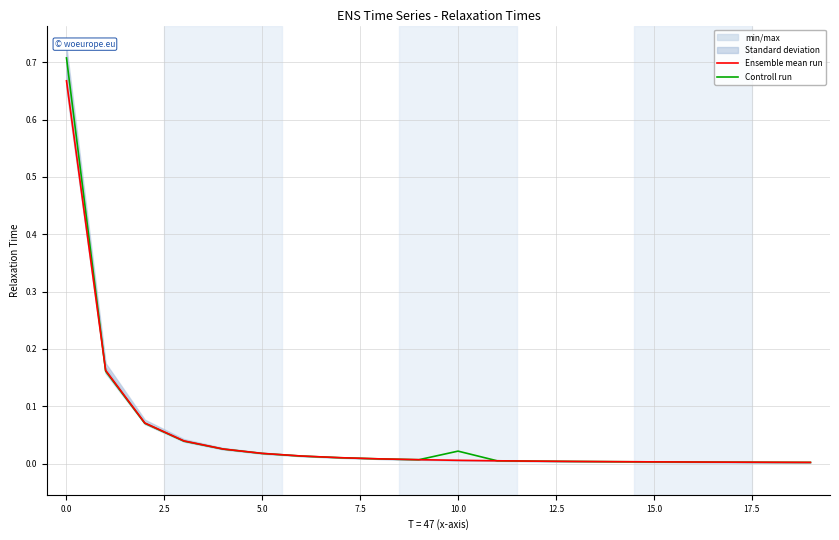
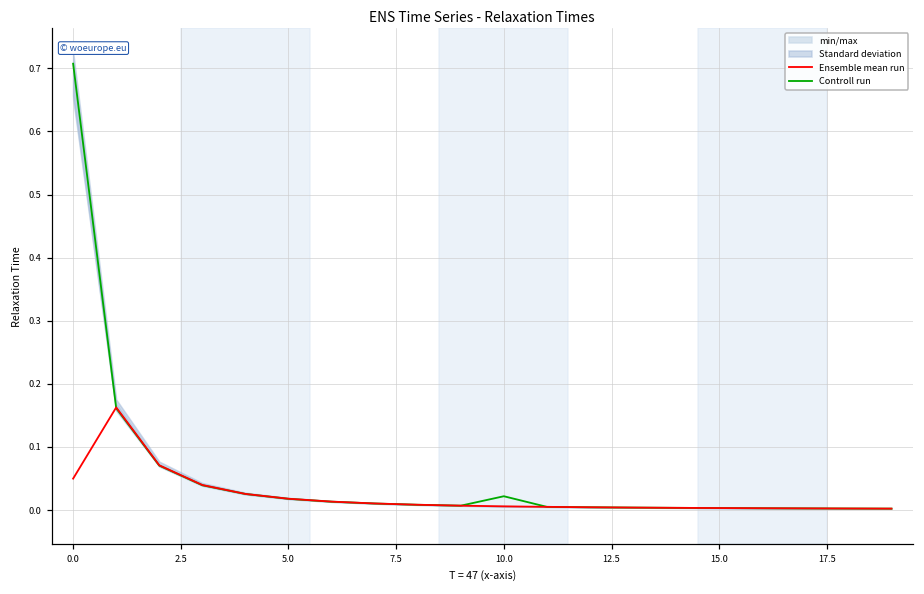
Ensemble mean run, 0.0: 0.67 -> 0.05
